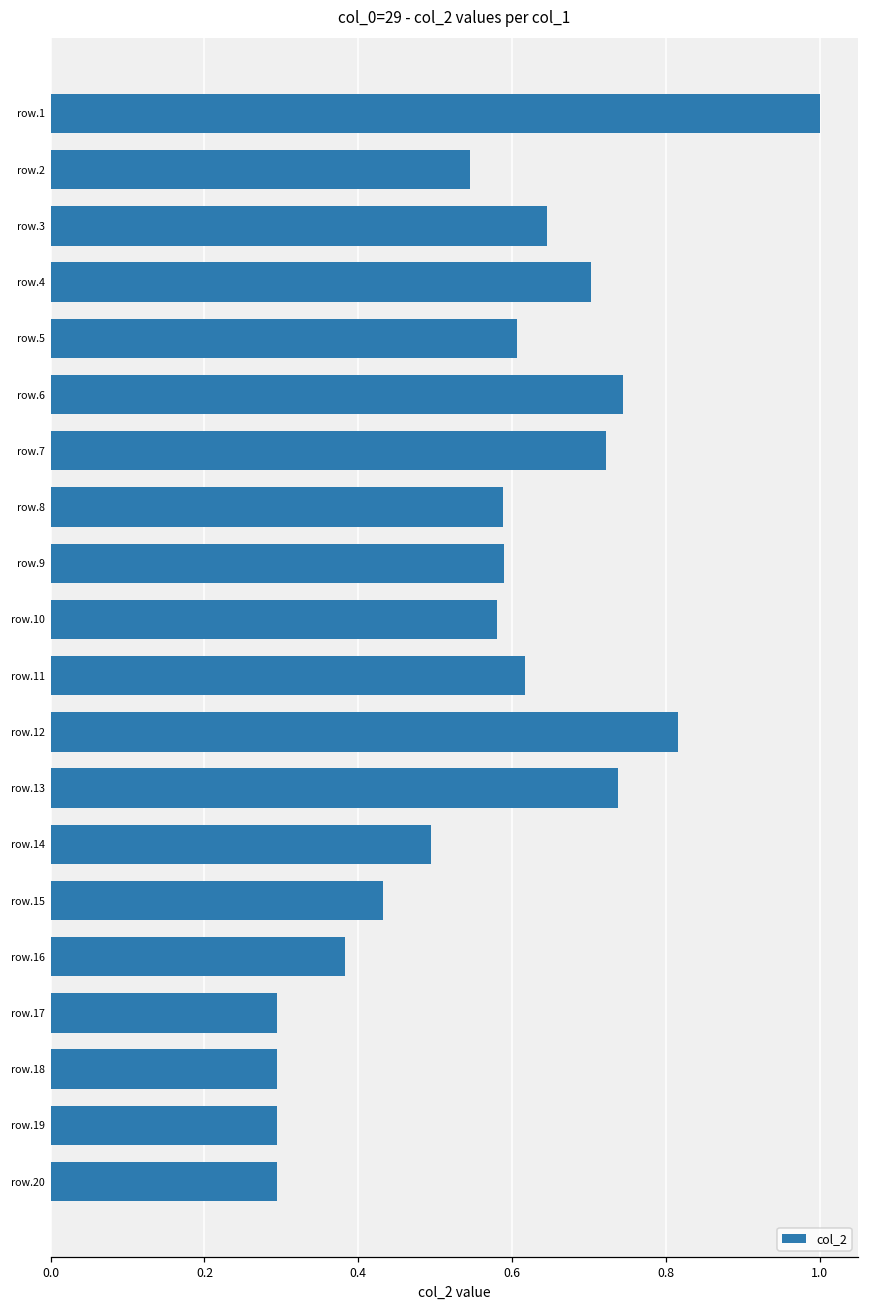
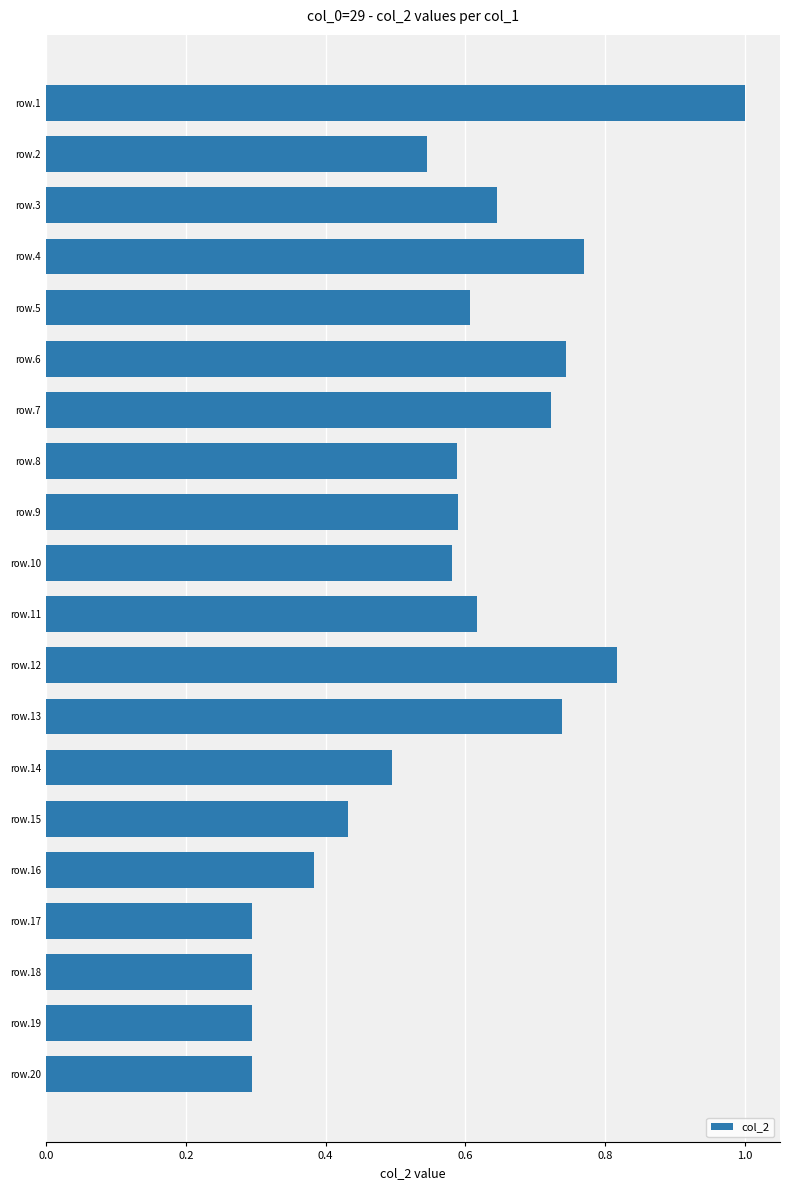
row.4: 0.70 -> 0.77
